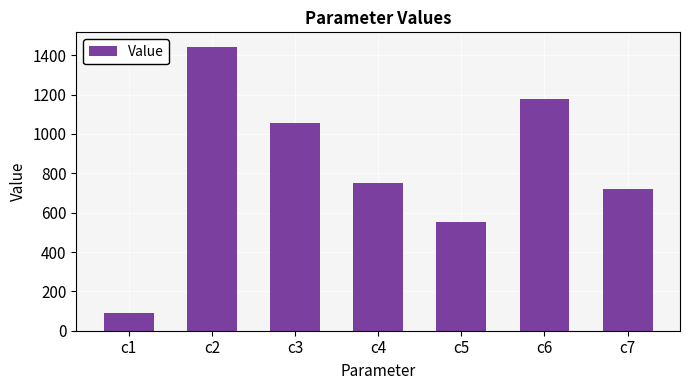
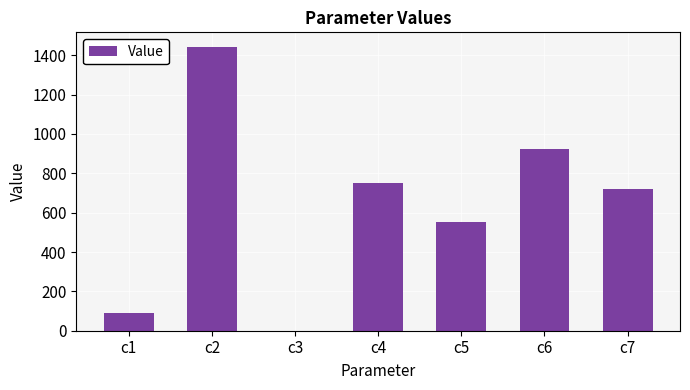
c3: 1060 -> 0
c6: 1180 -> 920
